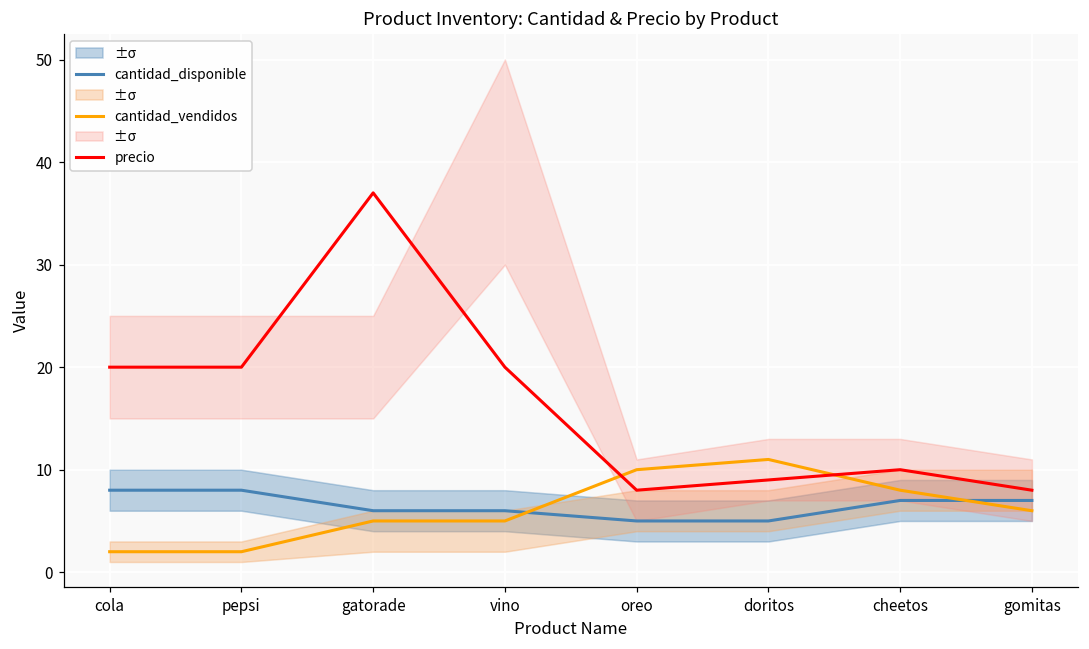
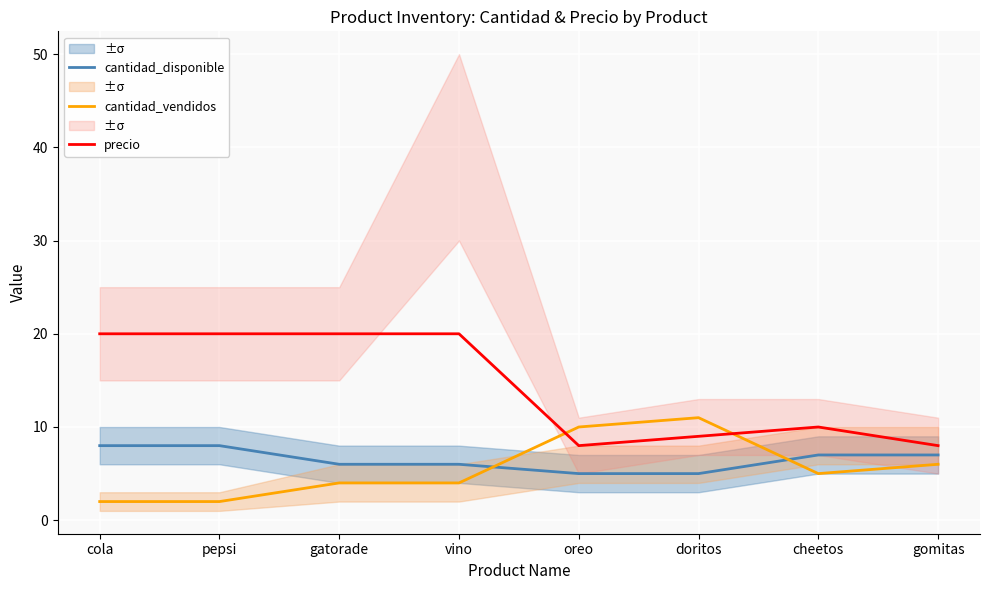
cantidad_vendidos, gatorade: 5 -> 4
precio, gatorade: 37 -> 20
cantidad_vendidos, vino: 5 -> 4
cantidad_vendidos, cheetos: 8 -> 5
